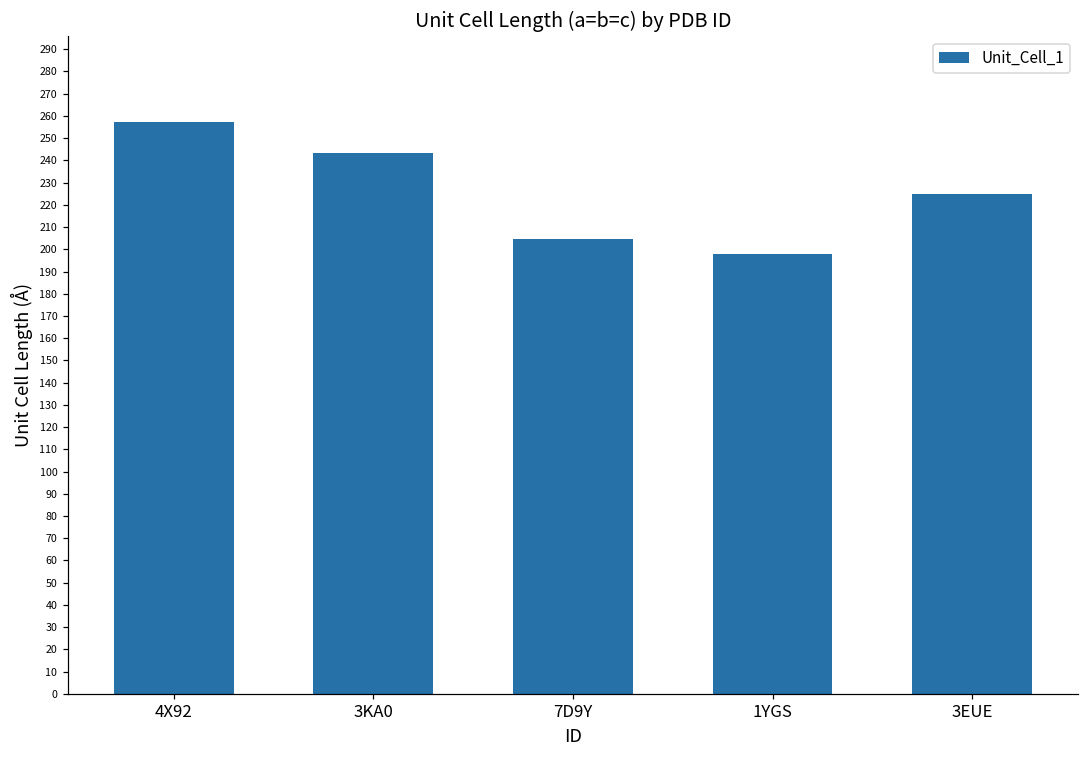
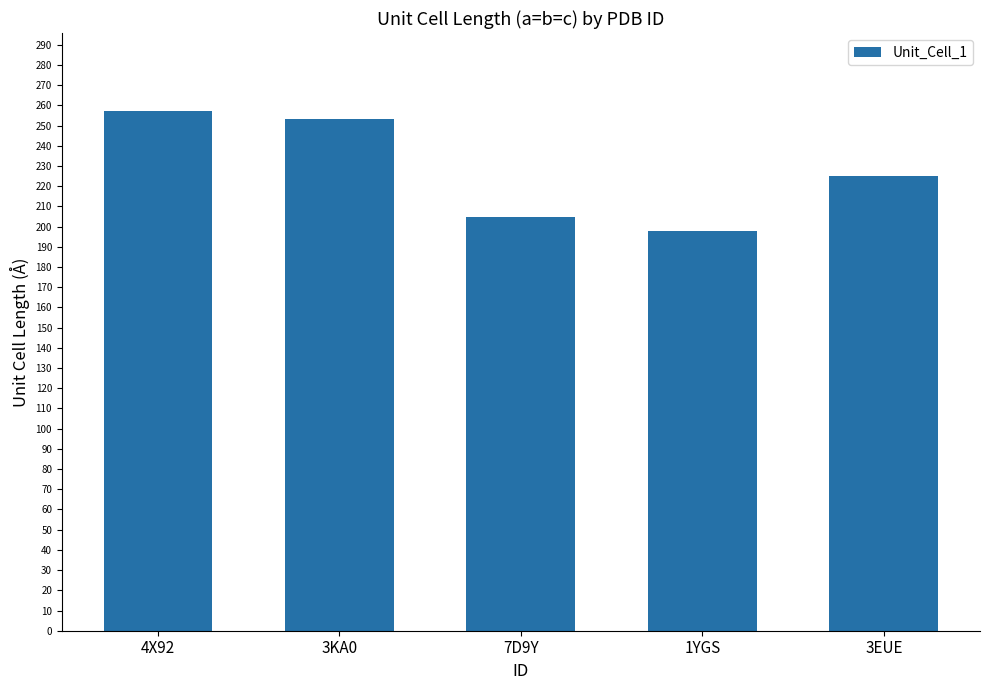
3KA0: 243 -> 254
